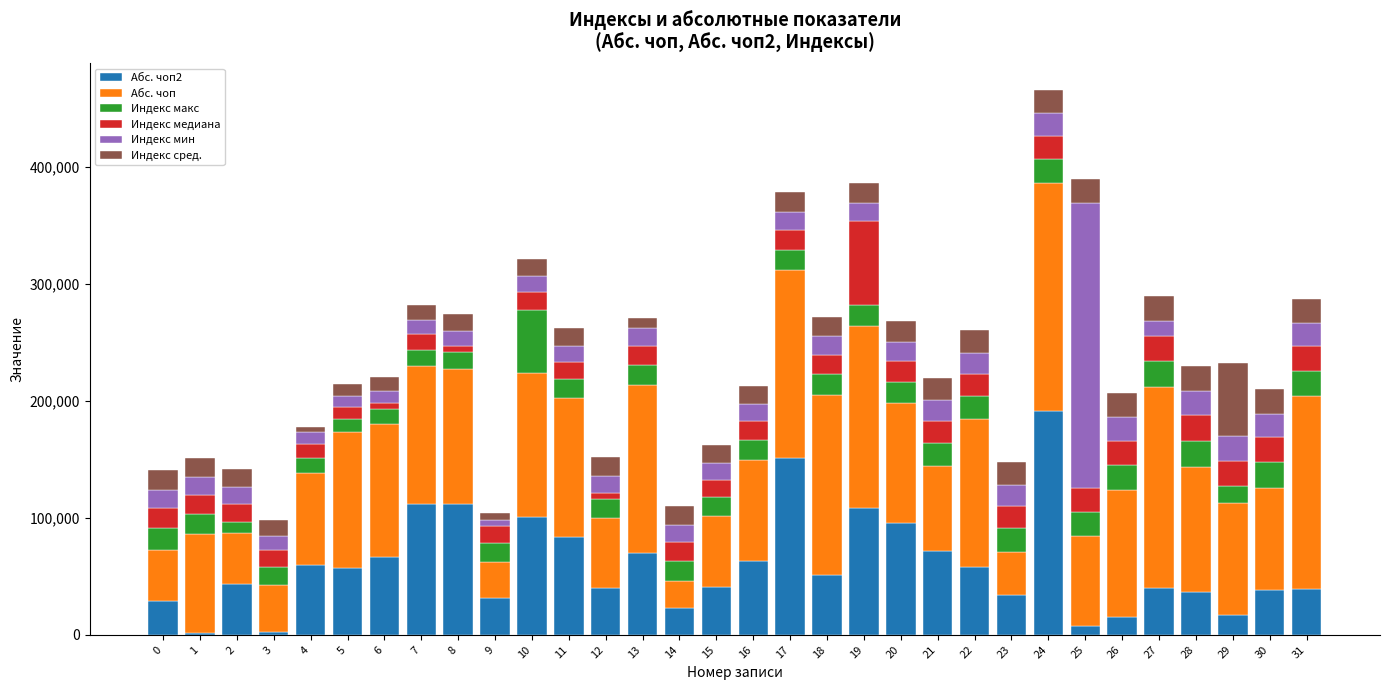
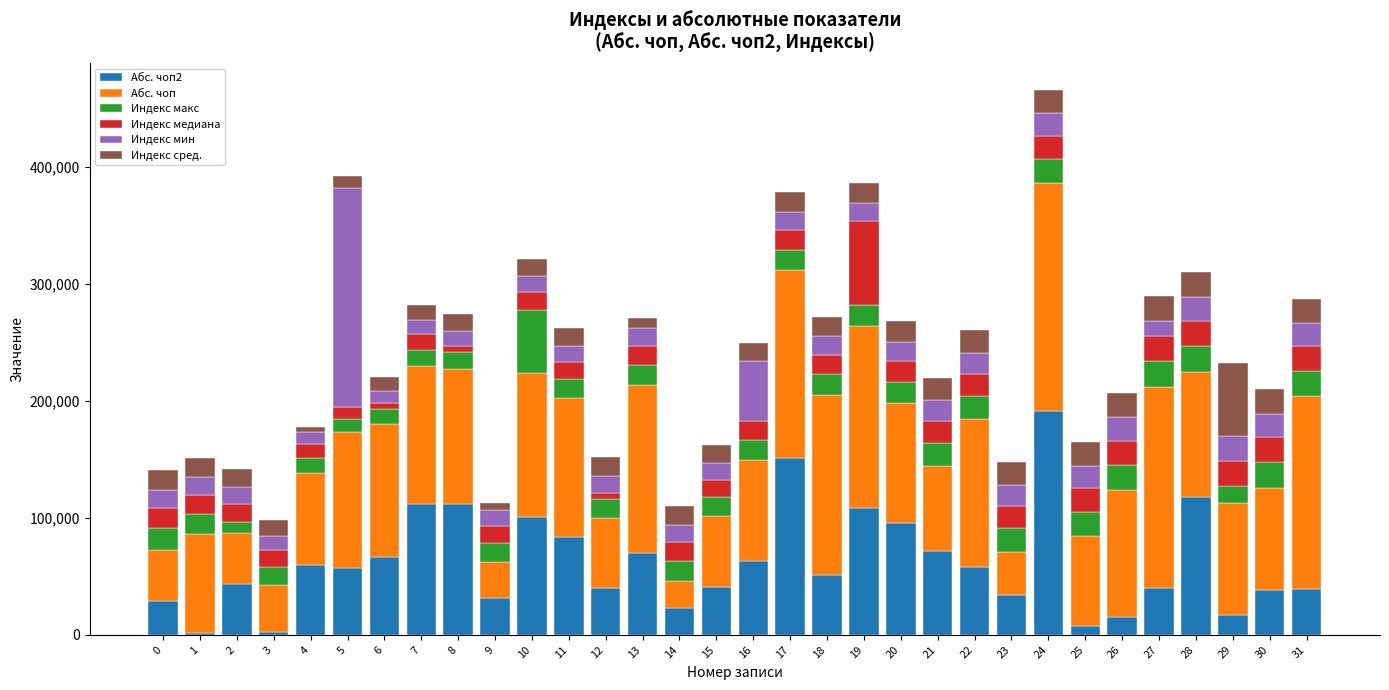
Индекс мин, 5: 9,000 -> 187,000
Индекс мин, 9: 5,000 -> 14,000
Индекс мин, 16: 15,000 -> 51,000
Индекс мин, 25: 244,000 -> 19,000
Абс. чоп2, 28: 37,000 -> 118,000
